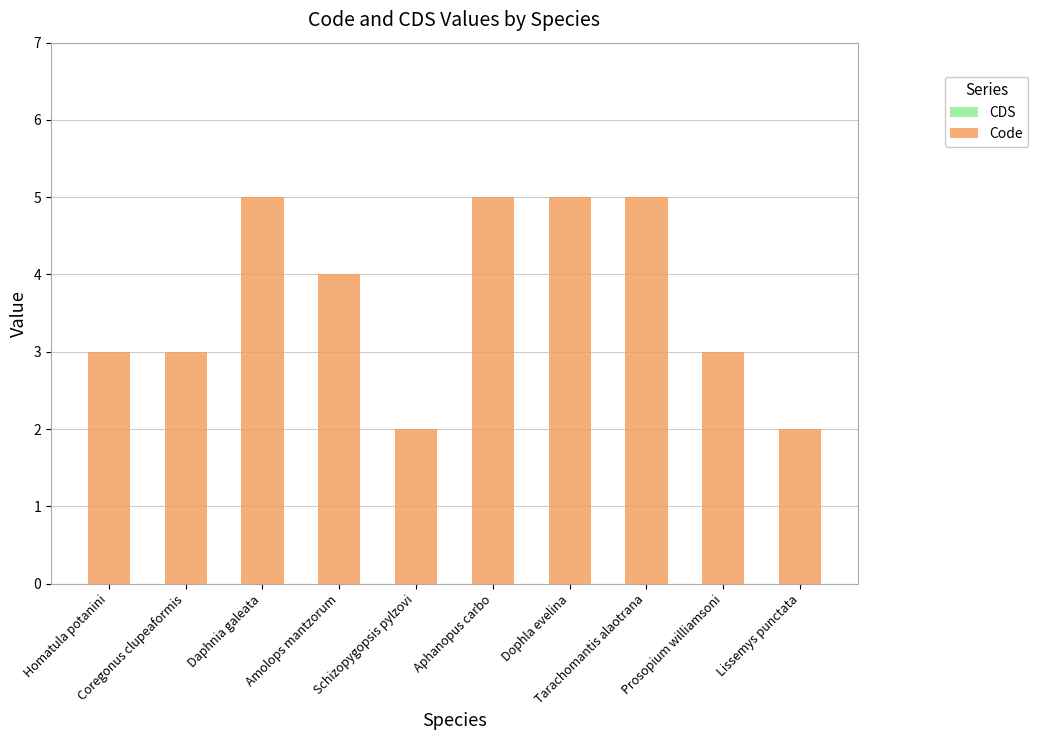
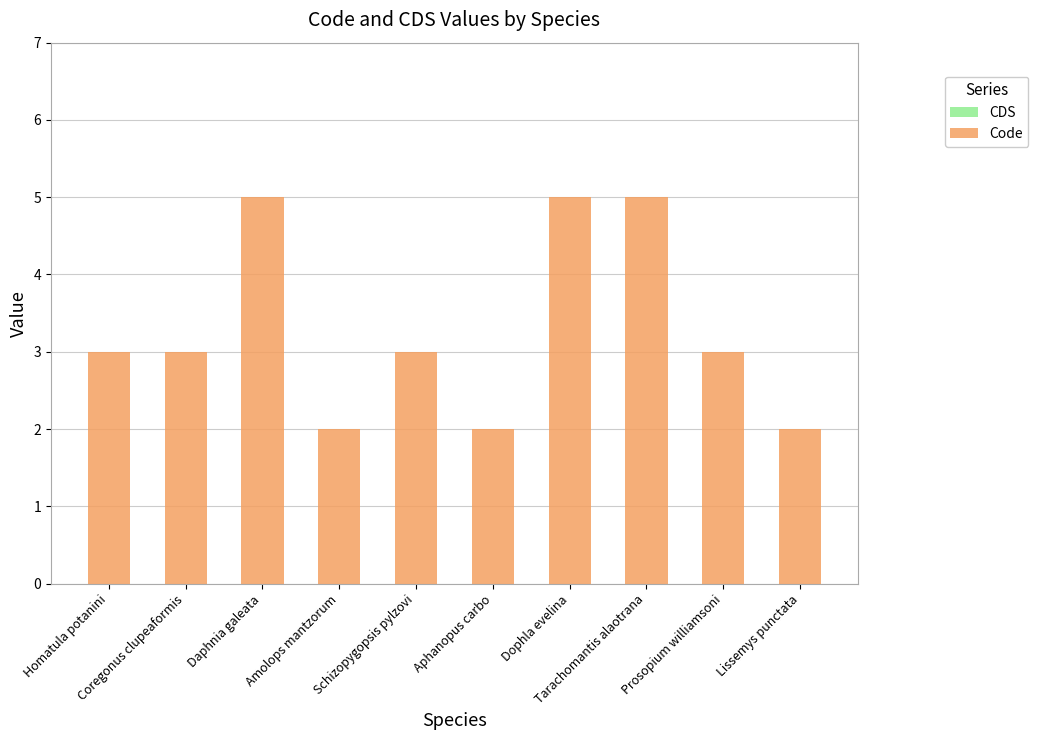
Code, Amolops mantzorum: 4 -> 2
Code, Schizopygopsis pylzovi: 2 -> 3
Code, Aphanopus carbo: 5 -> 2
